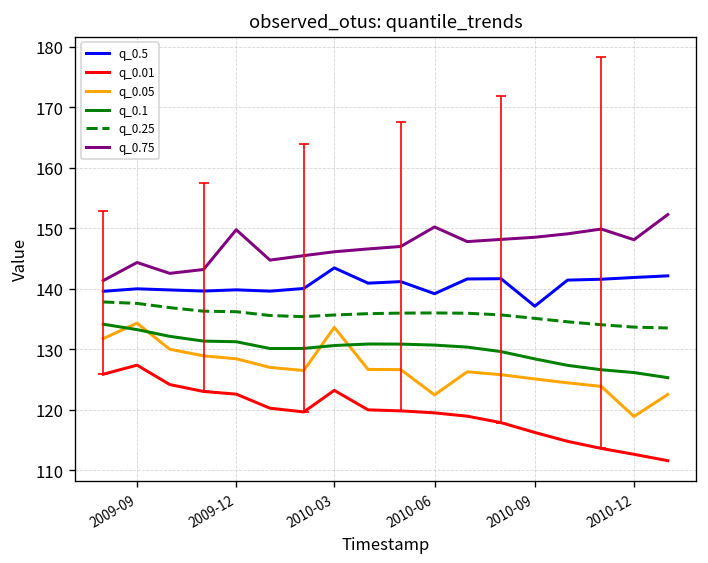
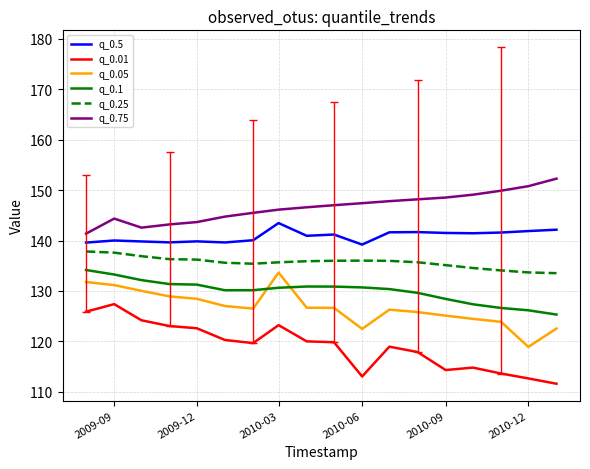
q_0.05, 2009-09: 134 -> 131
q_0.75, 2009-12: 150 -> 144
q_0.01, 2010-06: 120 -> 113
q_0.75, 2010-06: 150 -> 147
q_0.5, 2010-09: 137 -> 142
q_0.01, 2010-09: 116 -> 114
q_0.75, 2010-12: 148 -> 151
